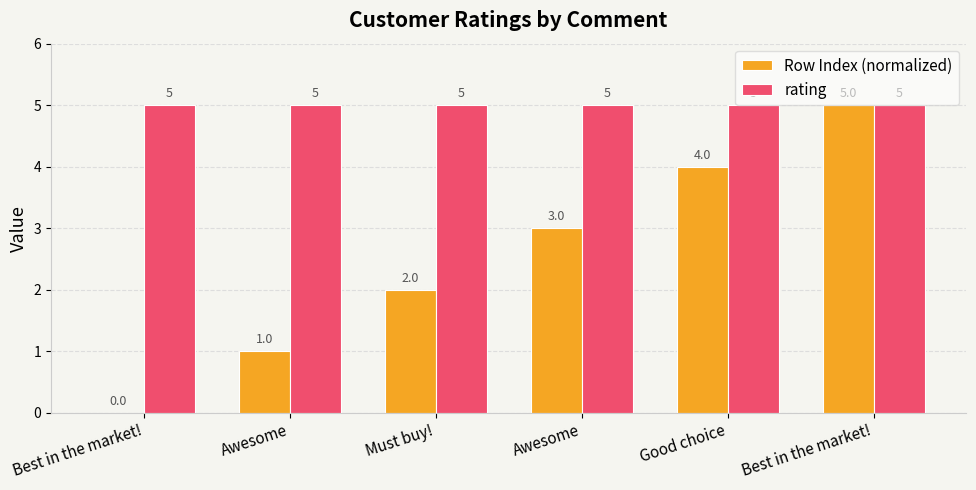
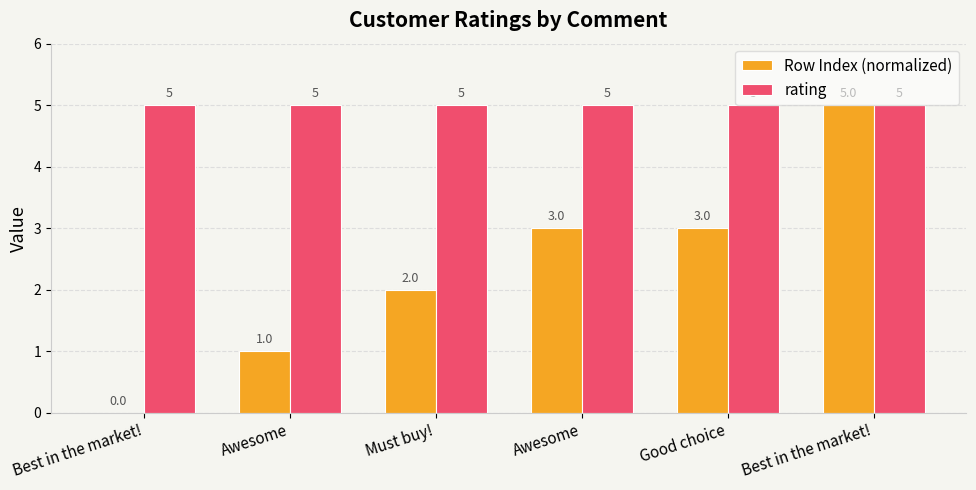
Row Index (normalized), Good choice: 4.0 -> 3.0
